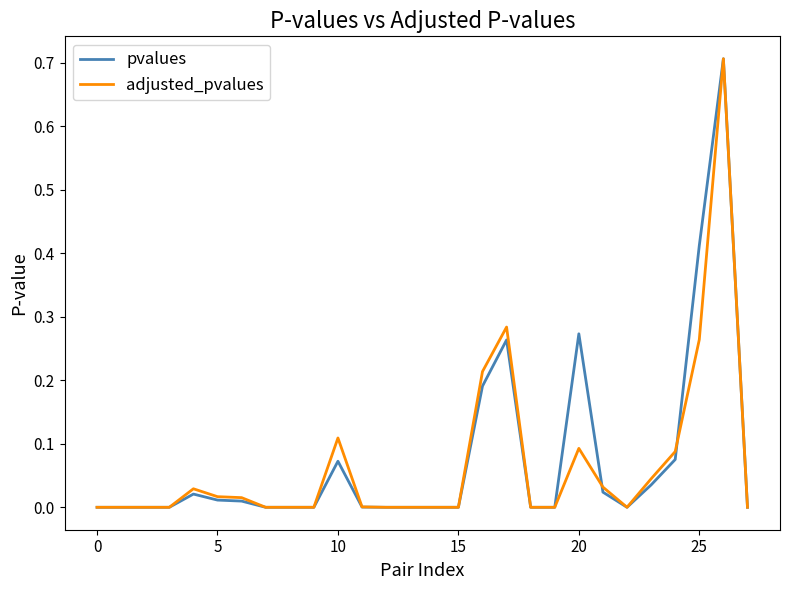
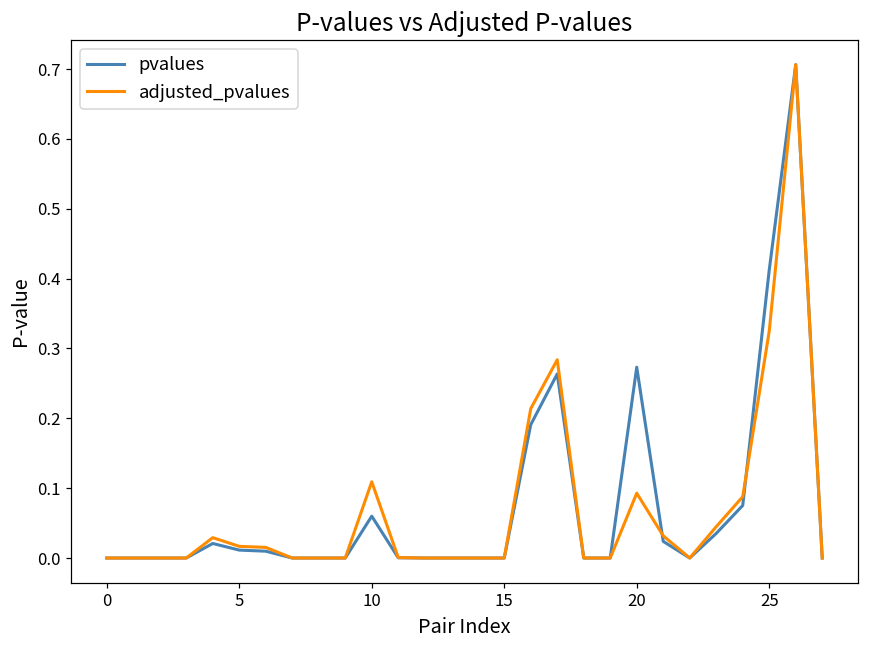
pvalues, 10: 0.07 -> 0.06
adjusted_pvalues, 25: 0.26 -> 0.32
